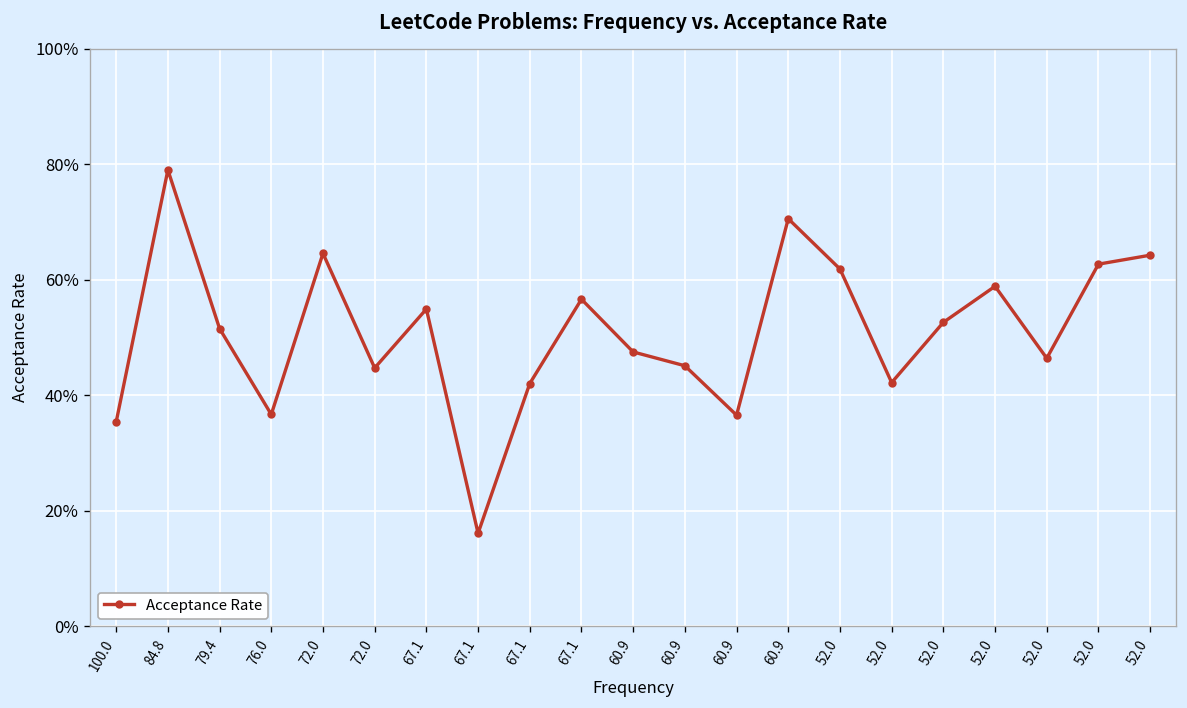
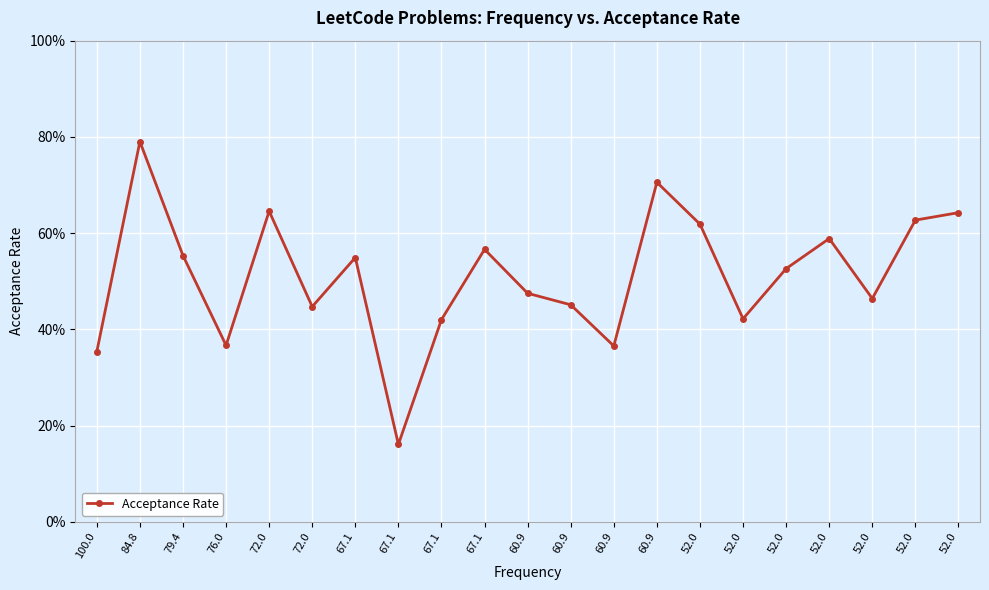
79.4: 52% -> 55%
